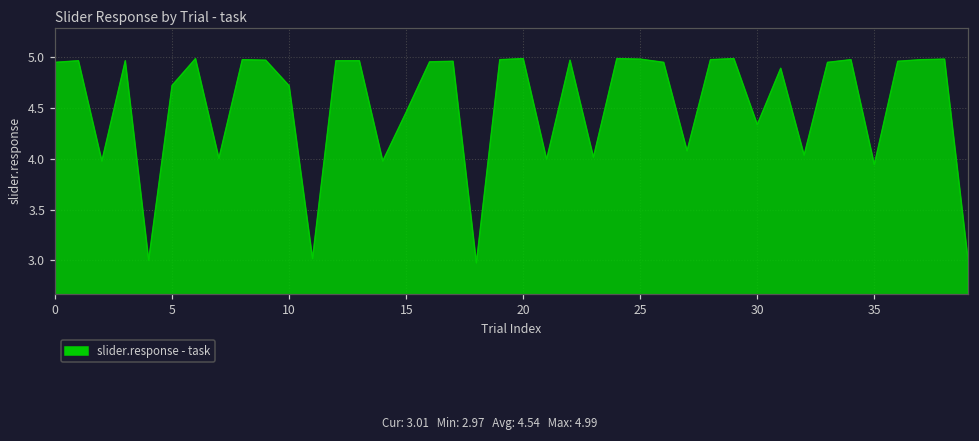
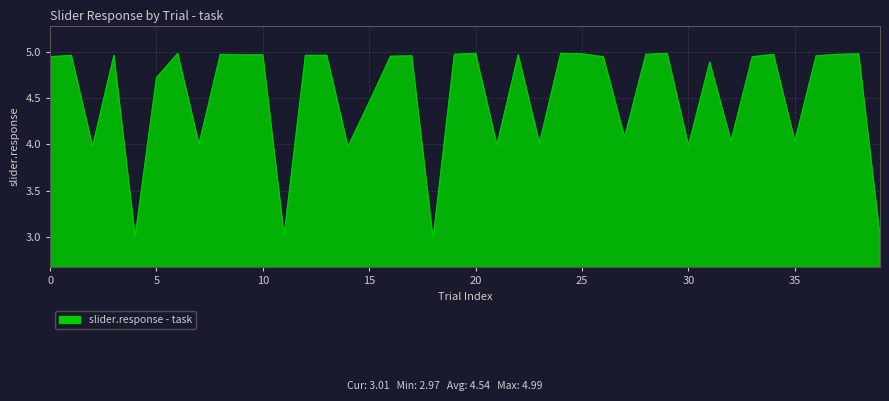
10: 4.7 -> 5.0
30: 4.3 -> 4.0
35: 3.9 -> 4.0
